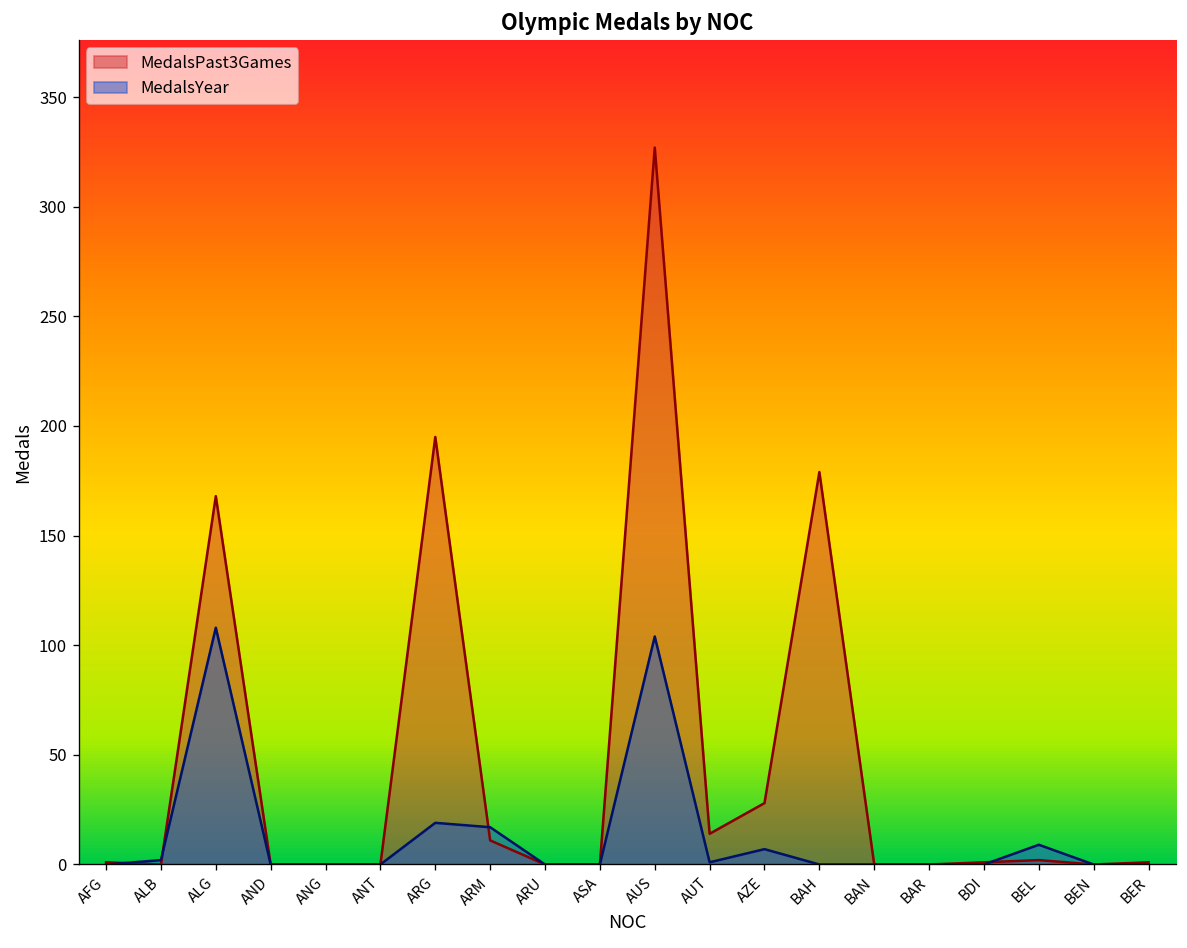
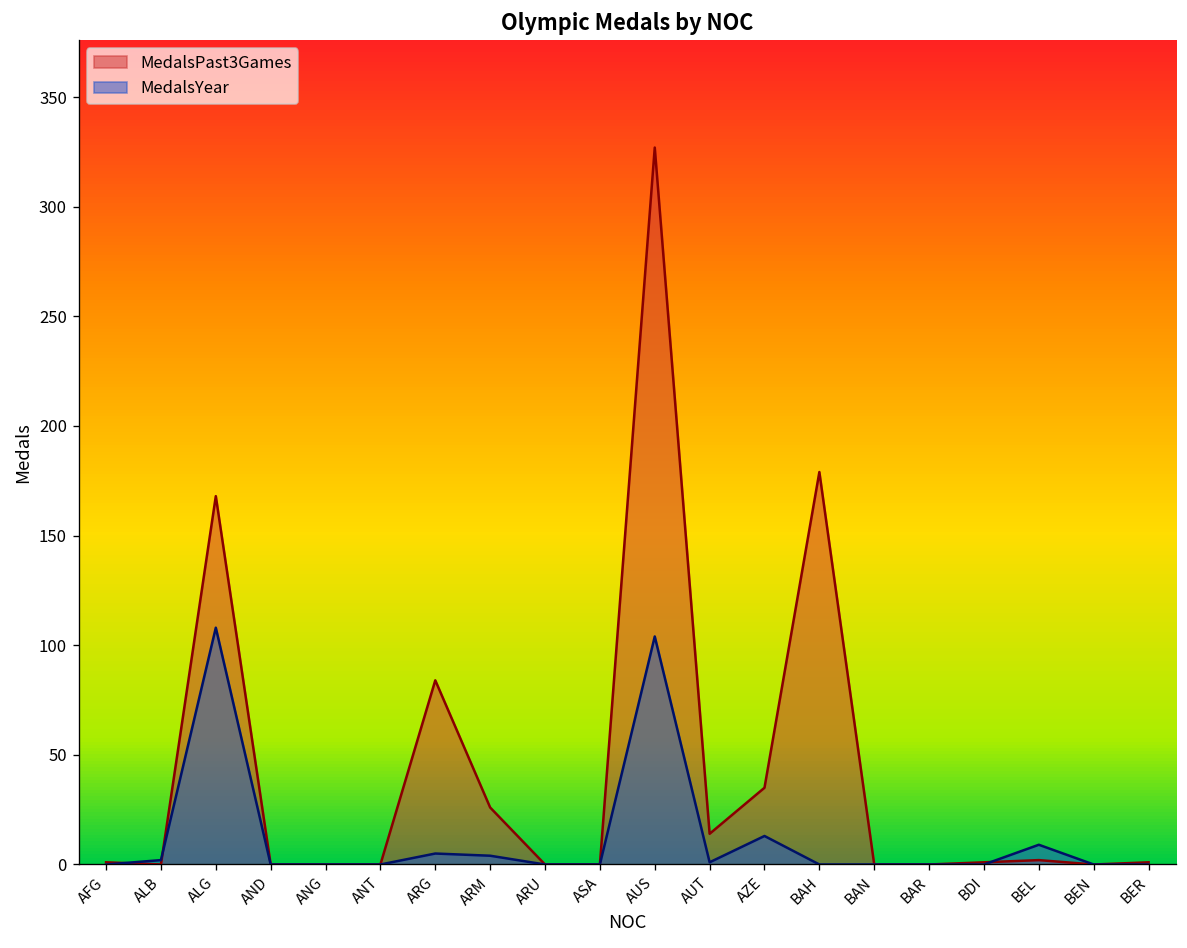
MedalsPast3Games, ARG: 195 -> 84
MedalsYear, ARG: 19 -> 5
MedalsPast3Games, ARM: 11 -> 26
MedalsYear, ARM: 17 -> 4
MedalsPast3Games, AZE: 28 -> 35
MedalsYear, AZE: 7 -> 13
